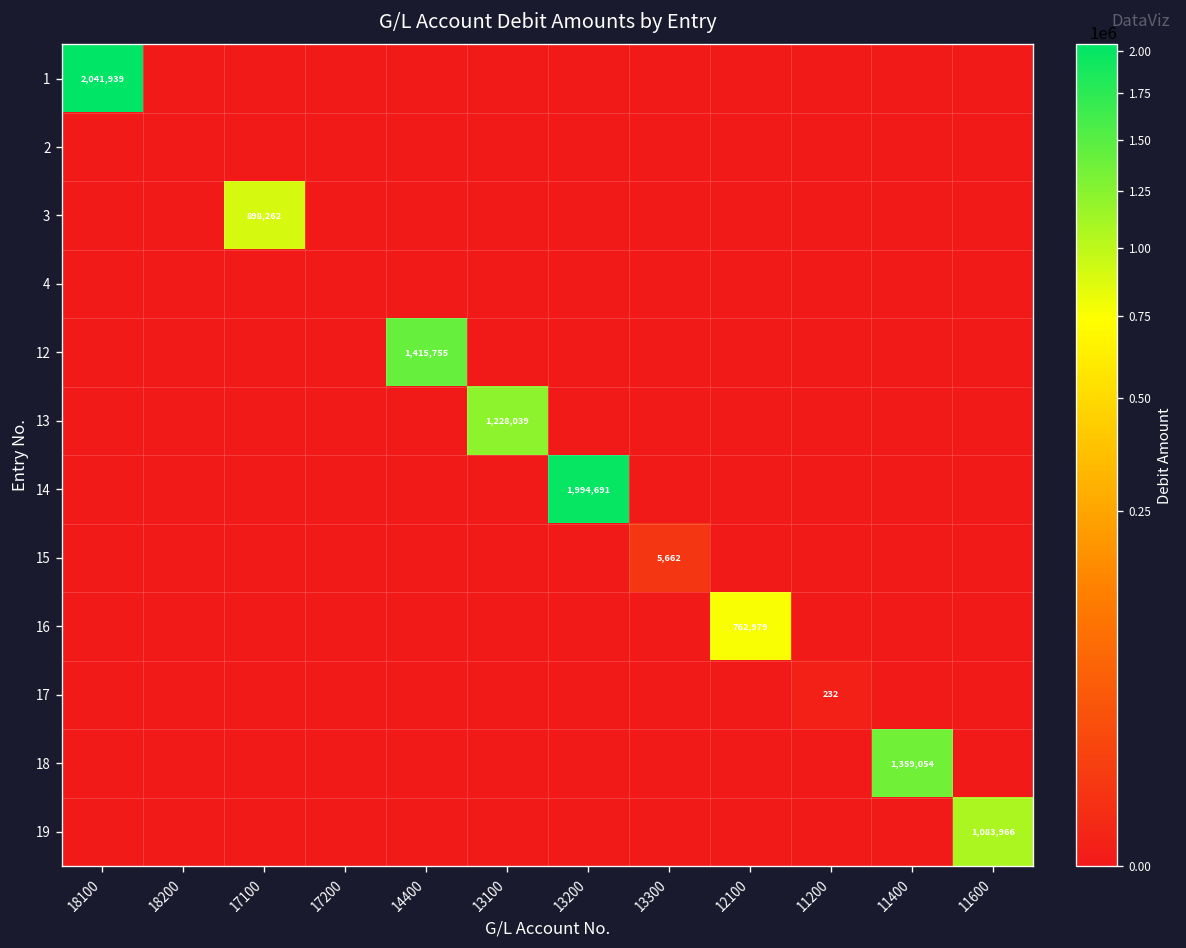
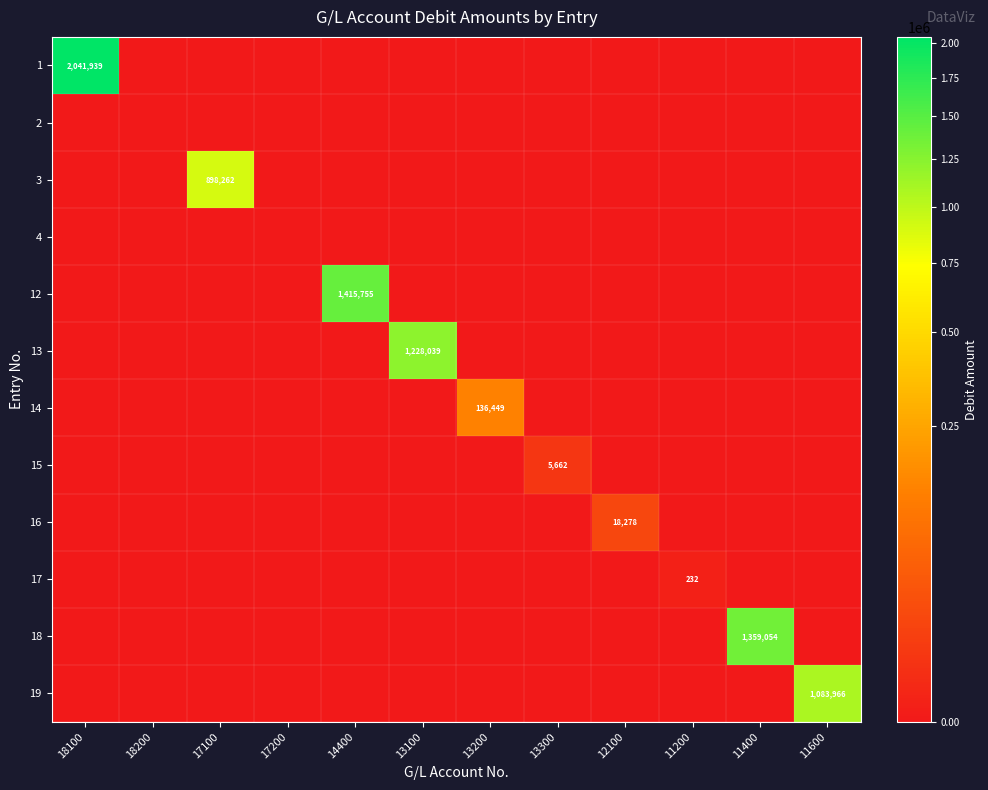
14, 13200: 1,994,691 -> 136,449
16, 12100: 762,979 -> 18,278
